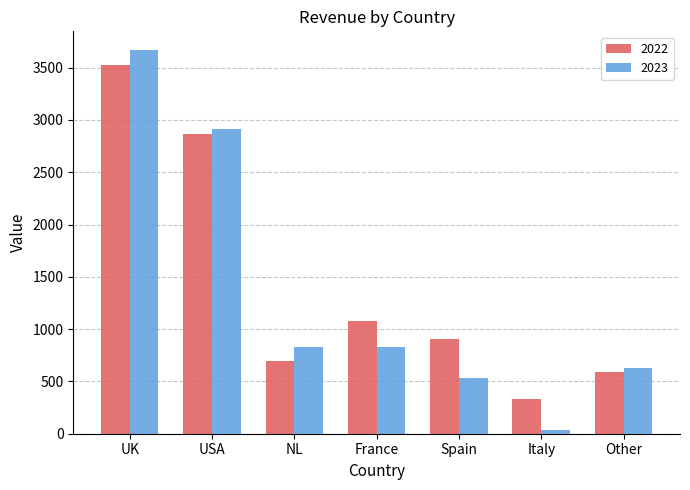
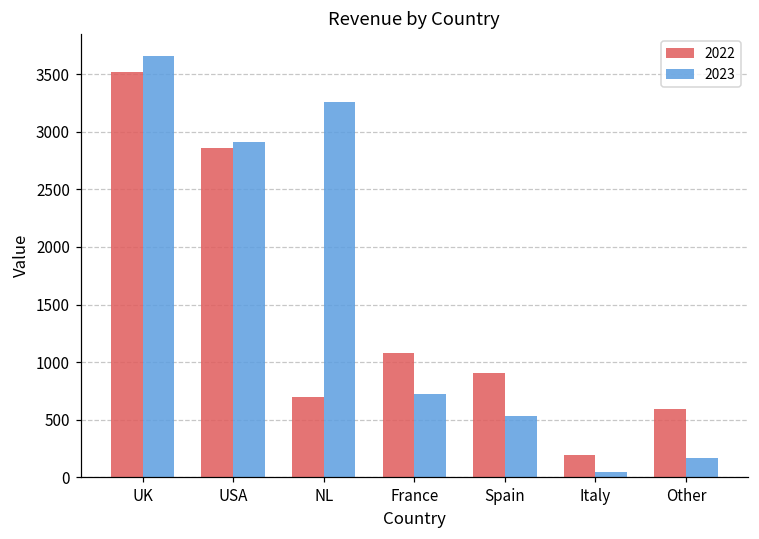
2023, NL: 830 -> 3260
2023, France: 830 -> 720
2022, Italy: 330 -> 200
2023, Other: 630 -> 160
